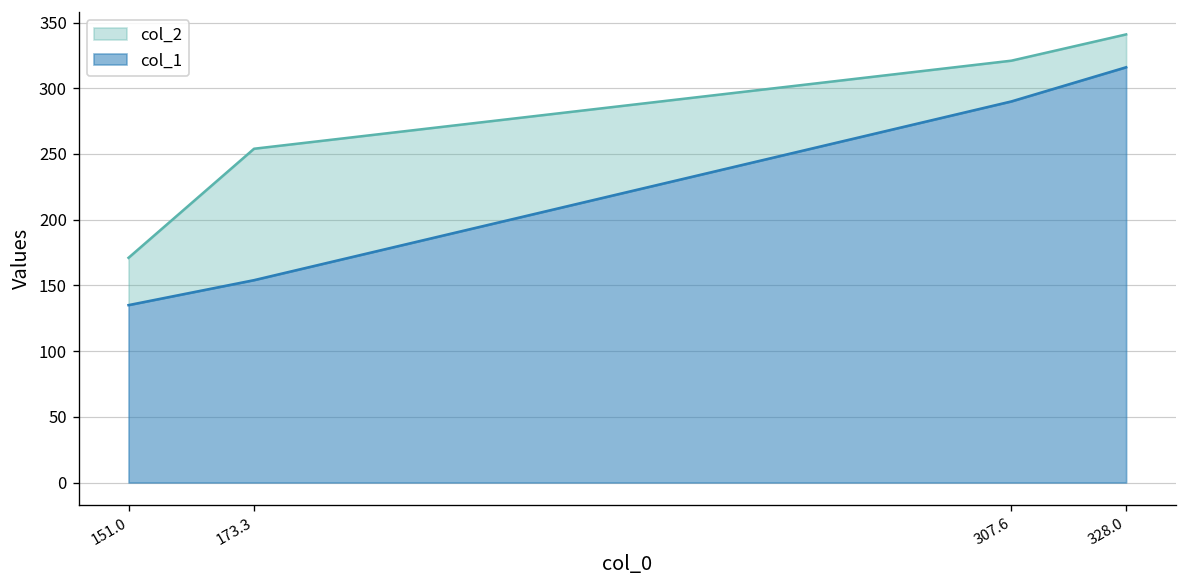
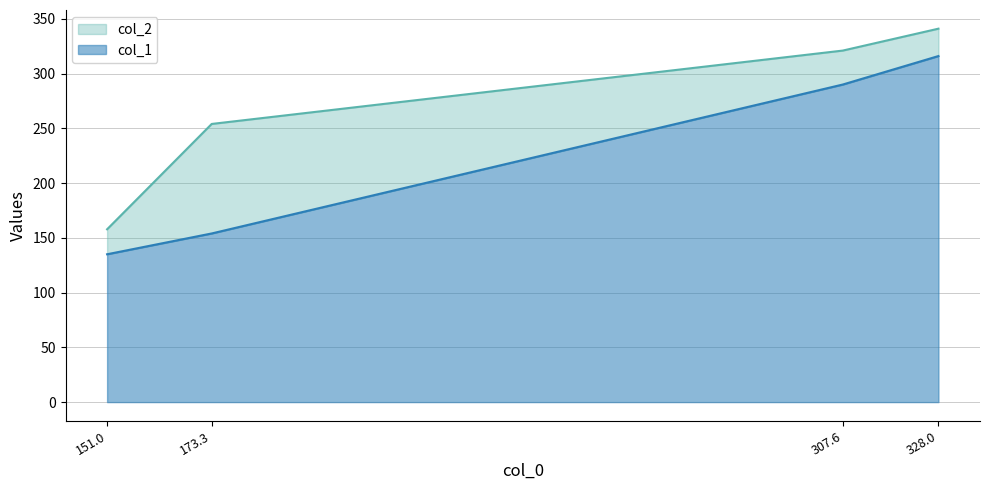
col_2, 151.0: 171 -> 158
